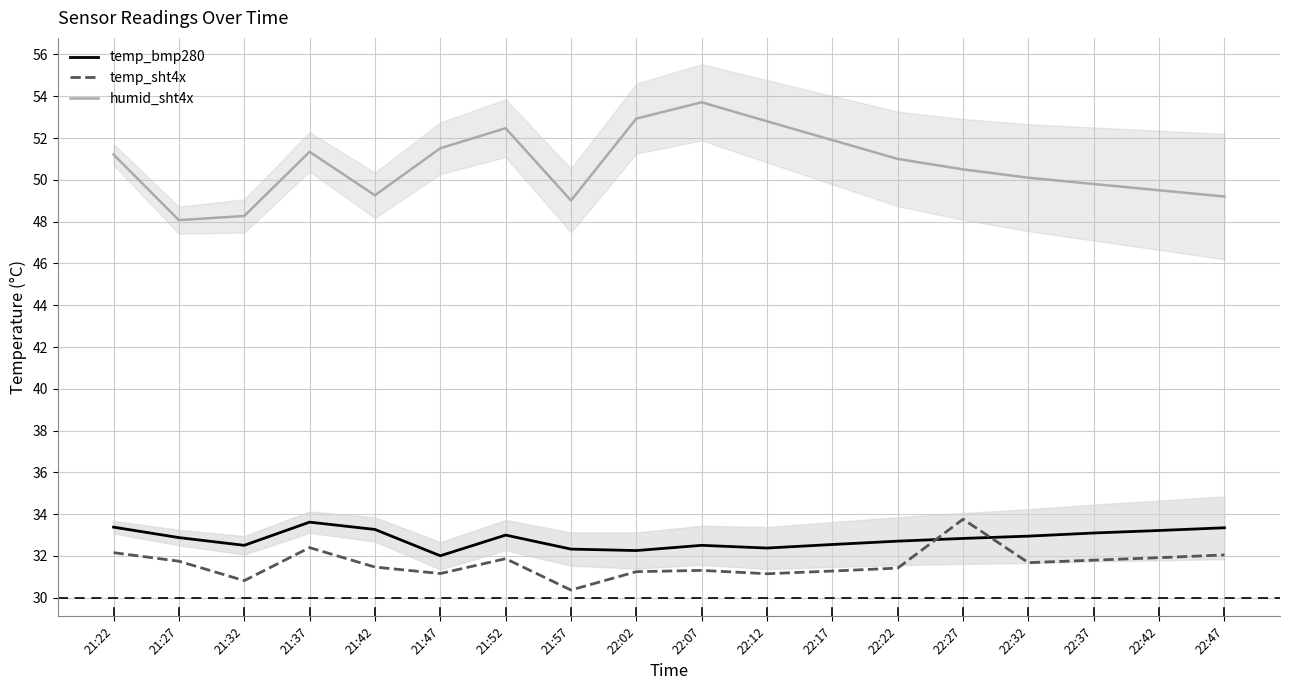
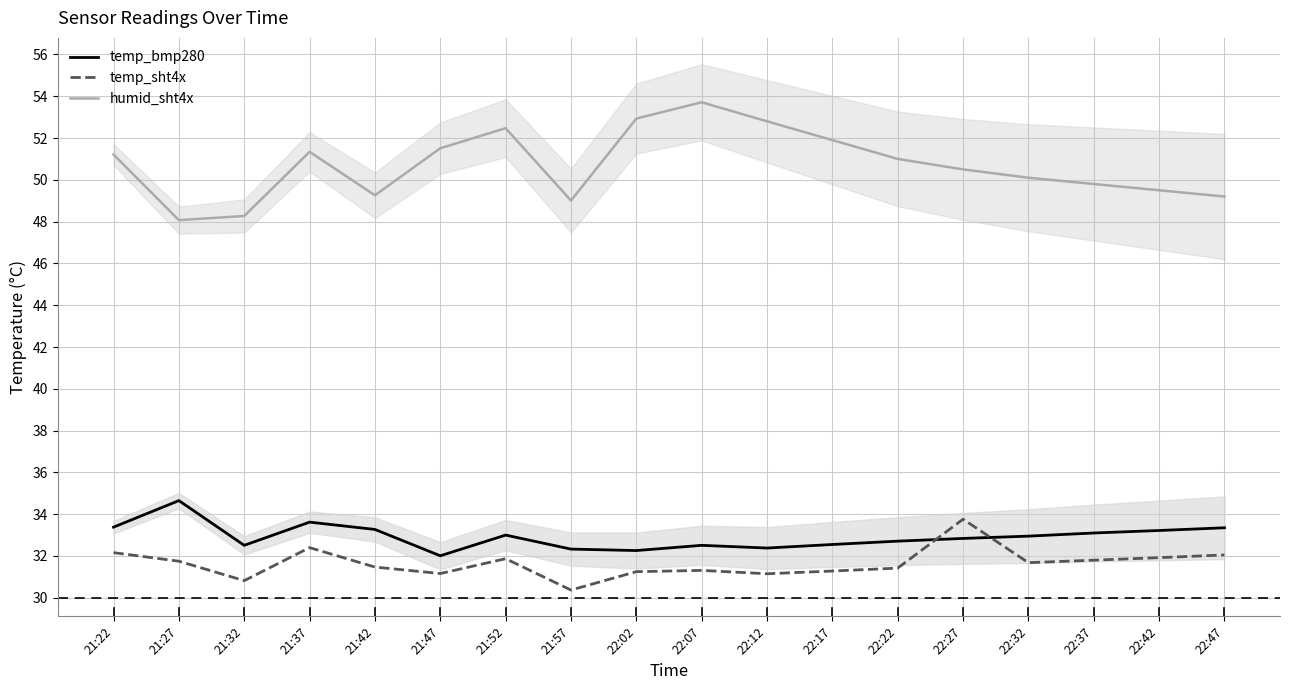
temp_bmp280, 21:27: 32.9 -> 34.7
